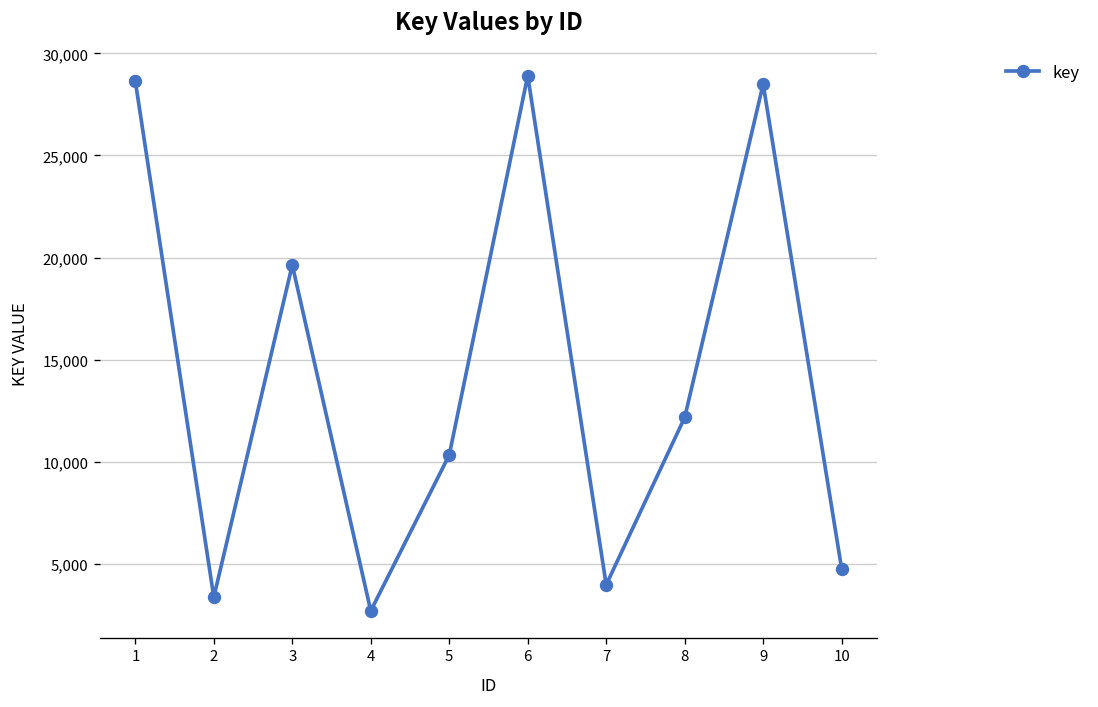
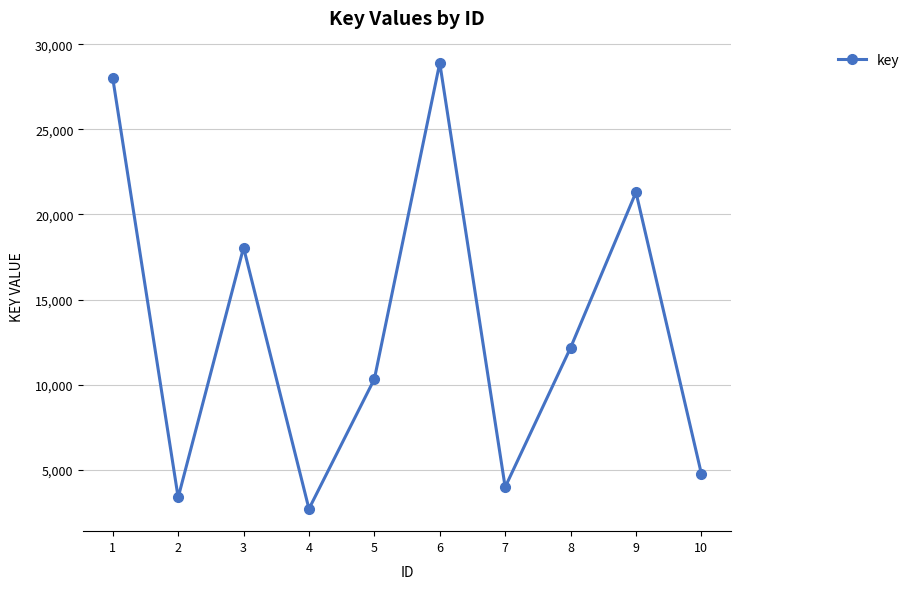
1: 28,600 -> 28,000
3: 19,600 -> 18,100
9: 28,500 -> 21,300
